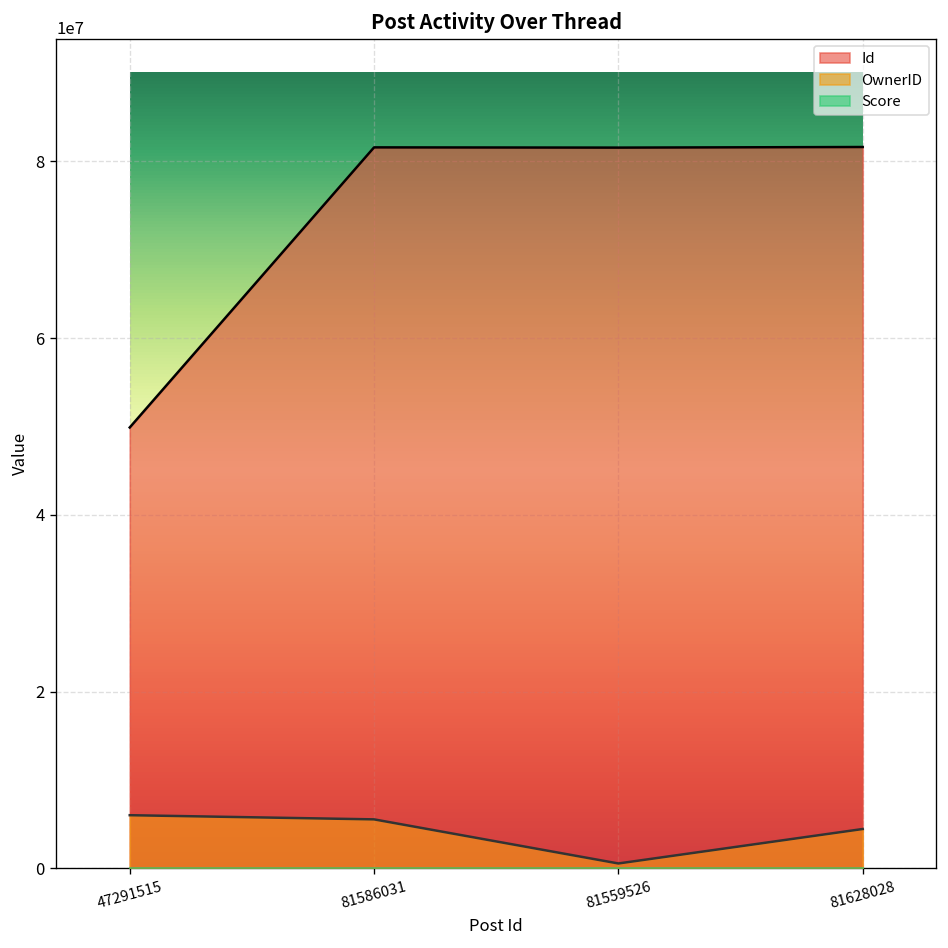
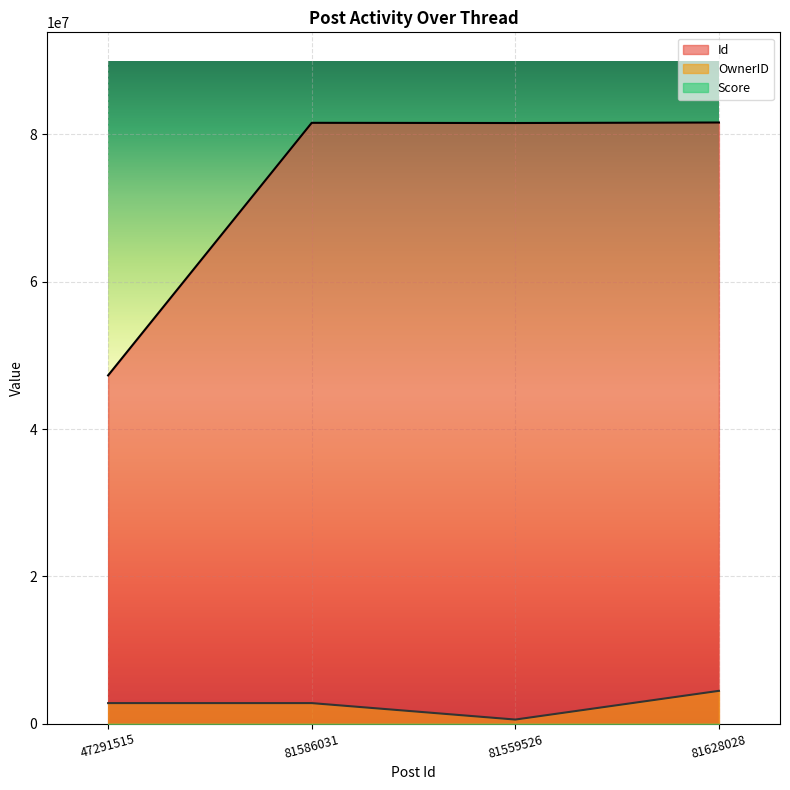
Id, 47291515: 50000000 -> 47000000
OwnerID, 47291515: 6000000 -> 3000000
OwnerID, 81586031: 6000000 -> 3000000
